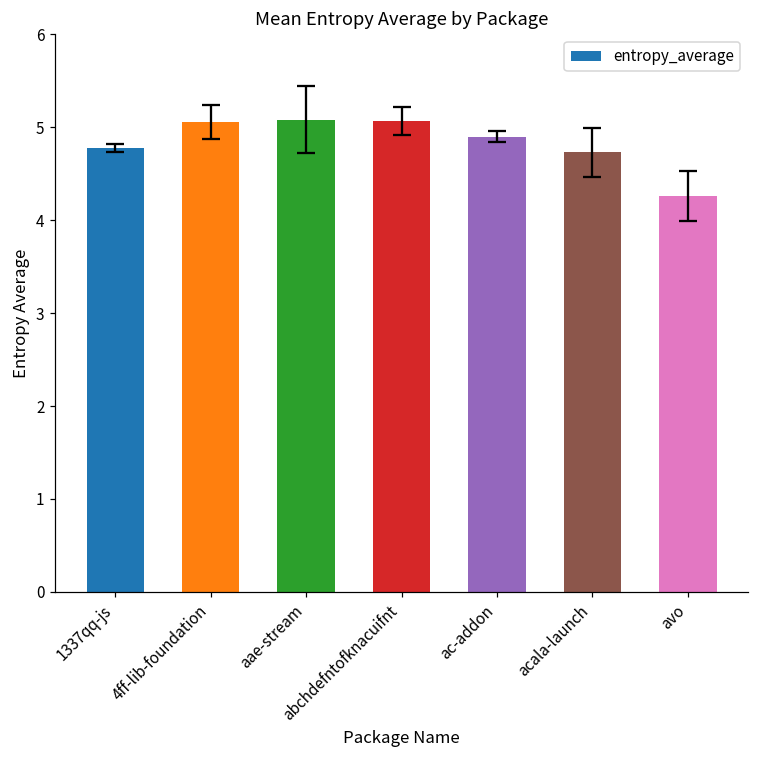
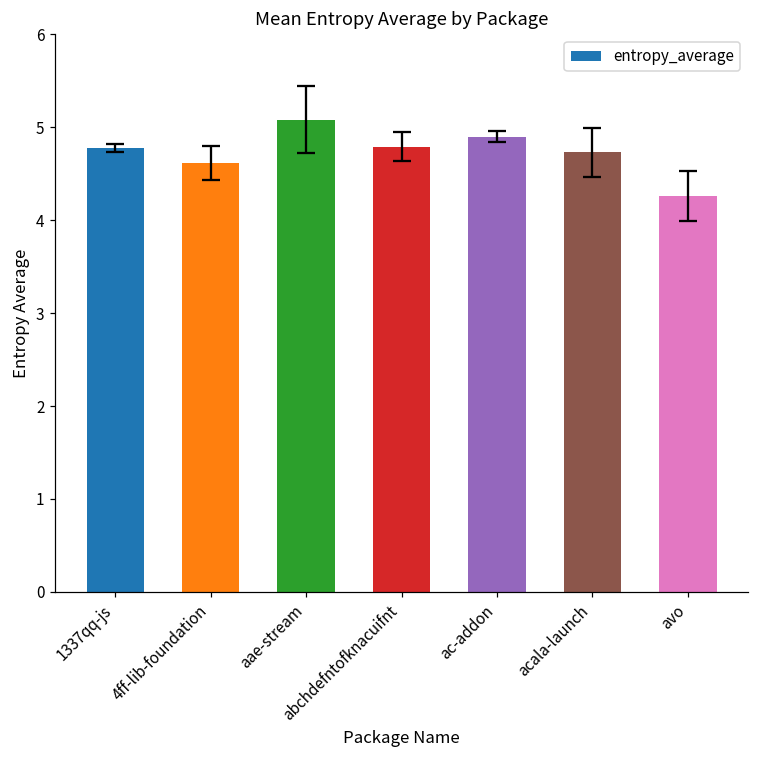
entropy_average, 4ff-lib-foundation: 5.1 -> 4.6
entropy_average, abchdefntofknacuifnt: 5.1 -> 4.8
